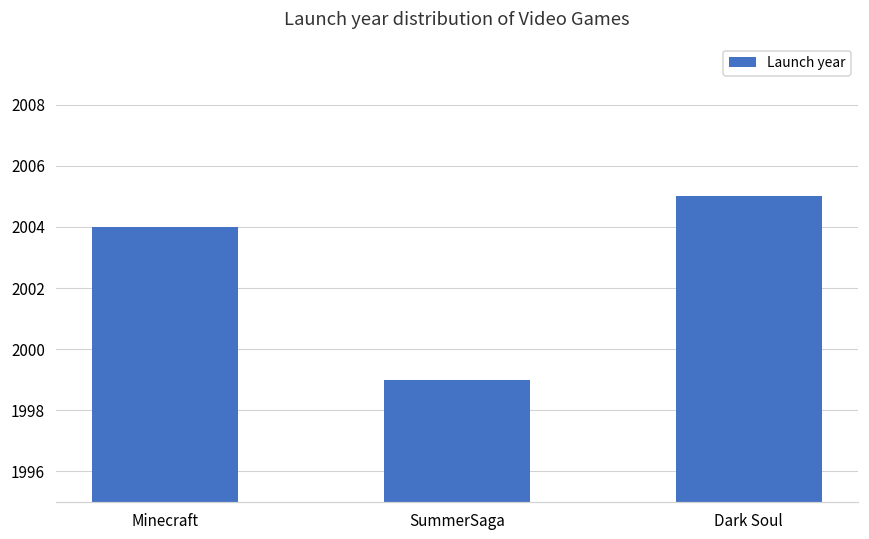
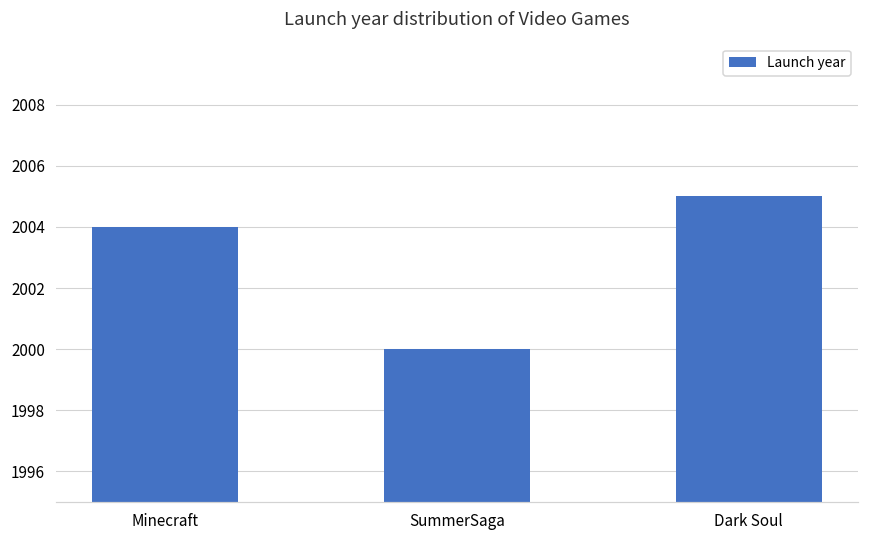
SummerSaga: 1999 -> 2000
